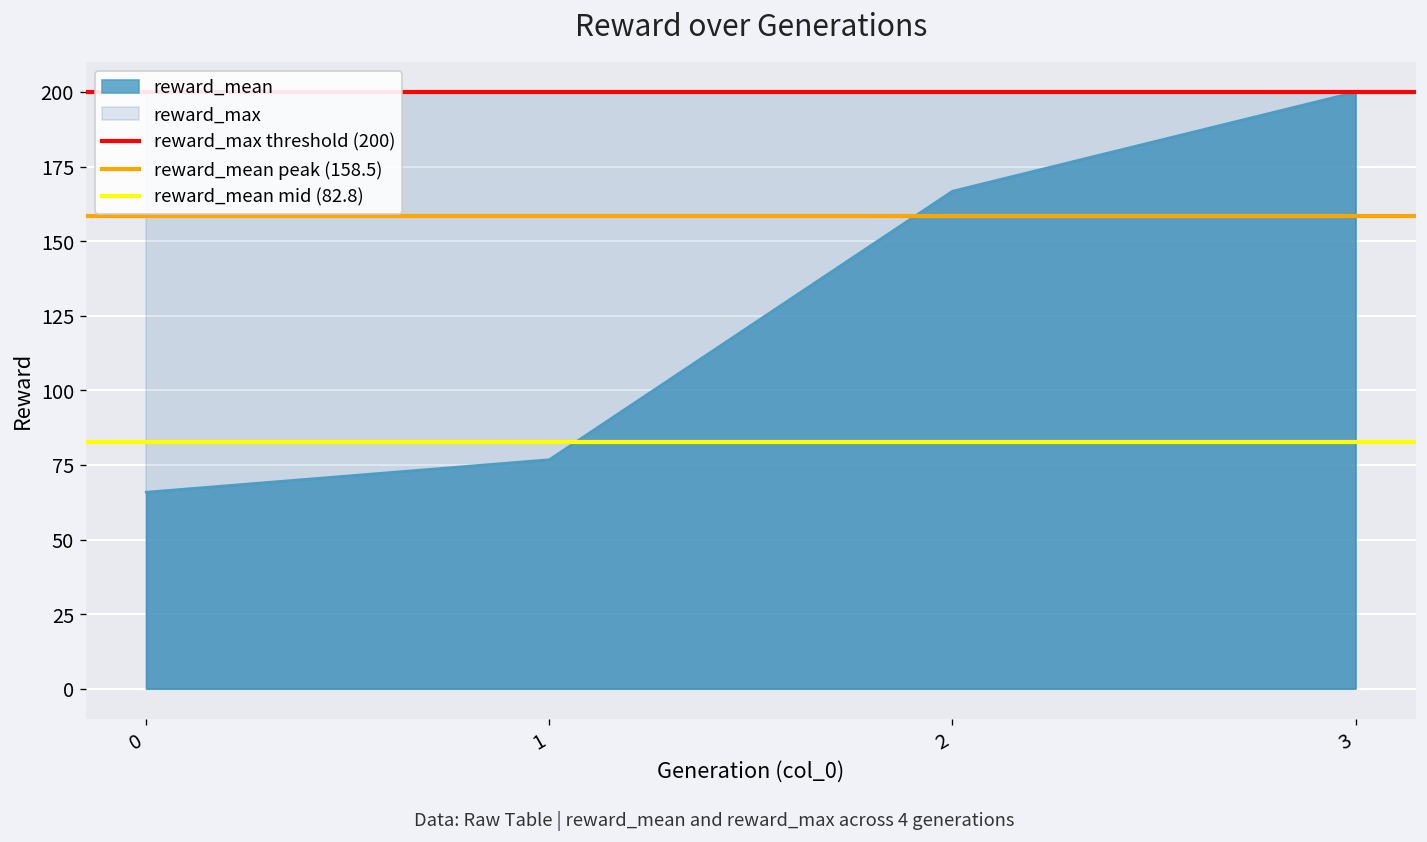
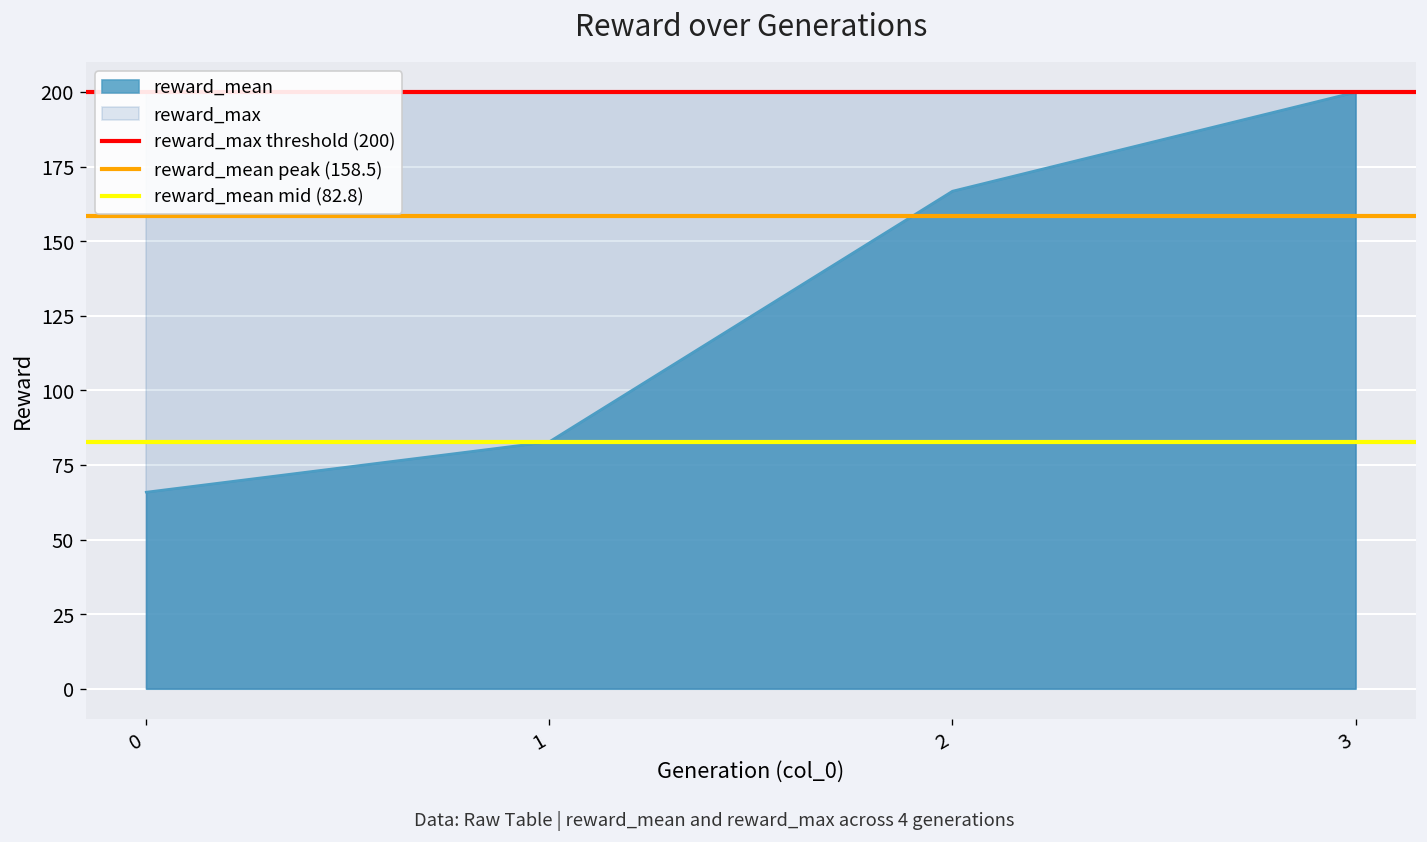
reward_mean, 1: 77 -> 83
